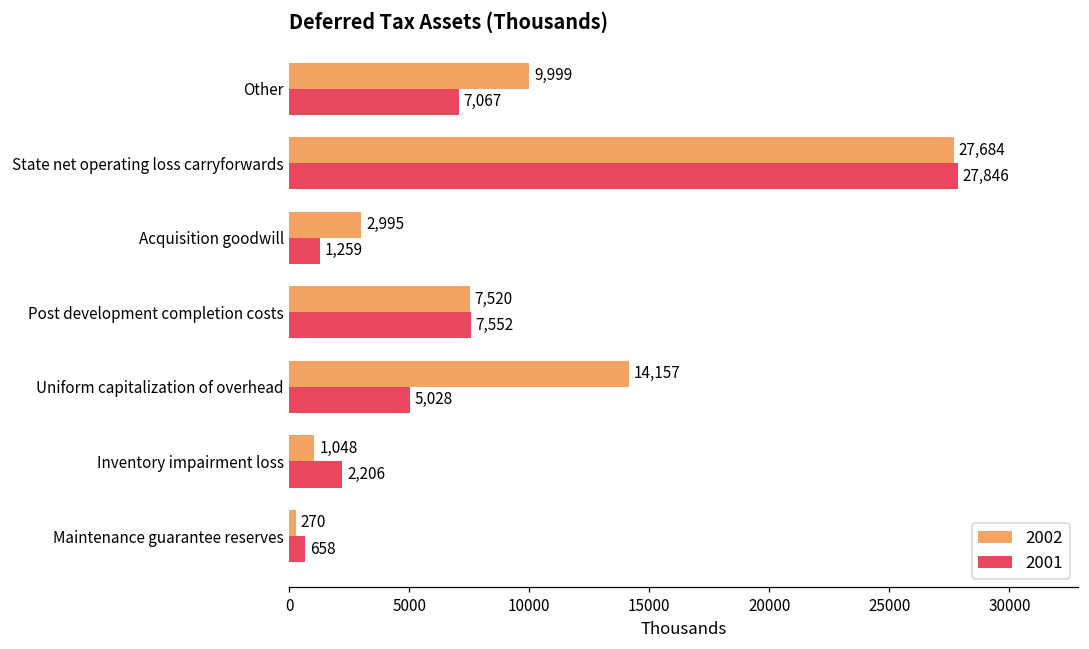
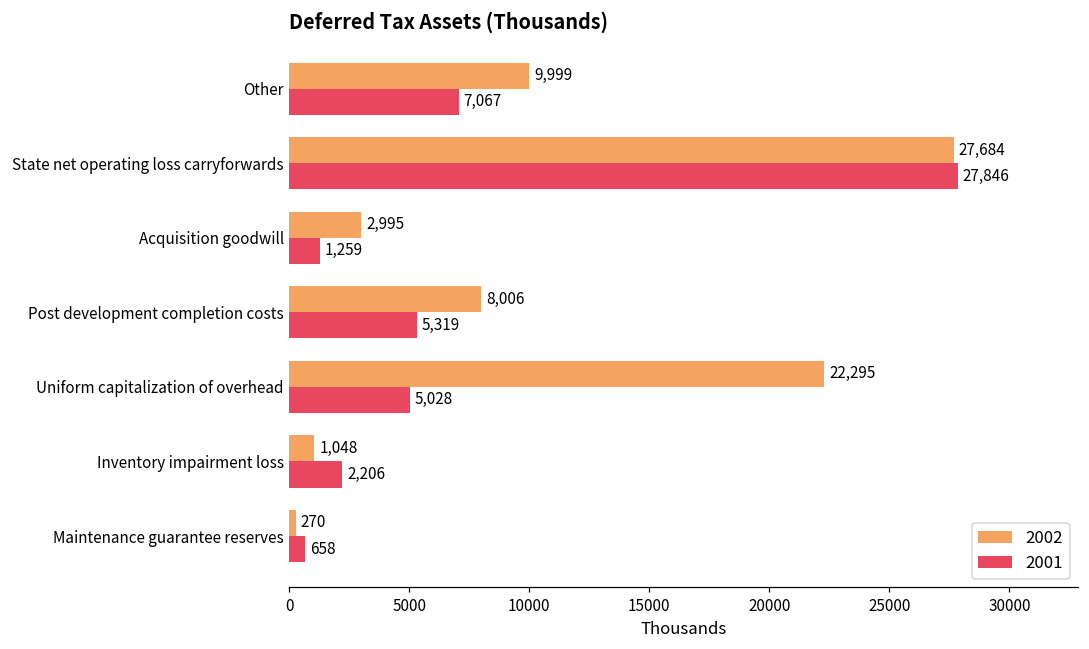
2002, Post development completion costs: 7,520 -> 8,006
2001, Post development completion costs: 7,552 -> 5,319
2002, Uniform capitalization of overhead: 14,157 -> 22,295
